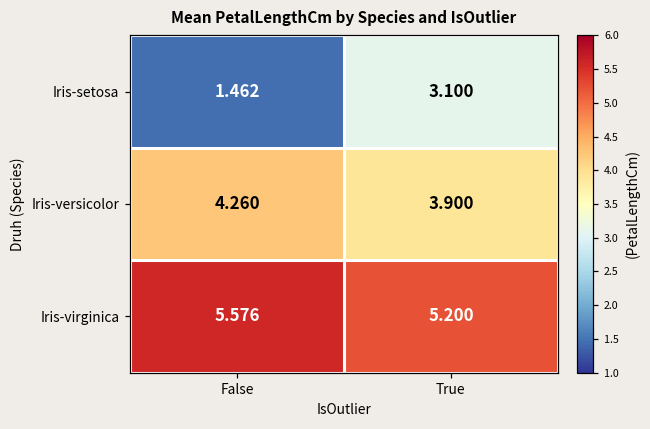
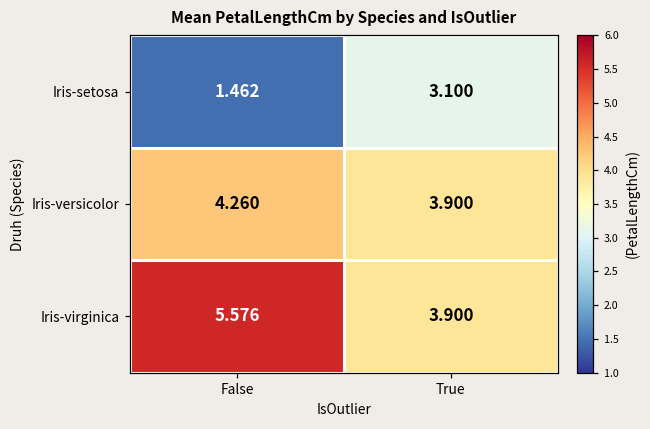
Iris-virginica, True: 5.200 -> 3.900
